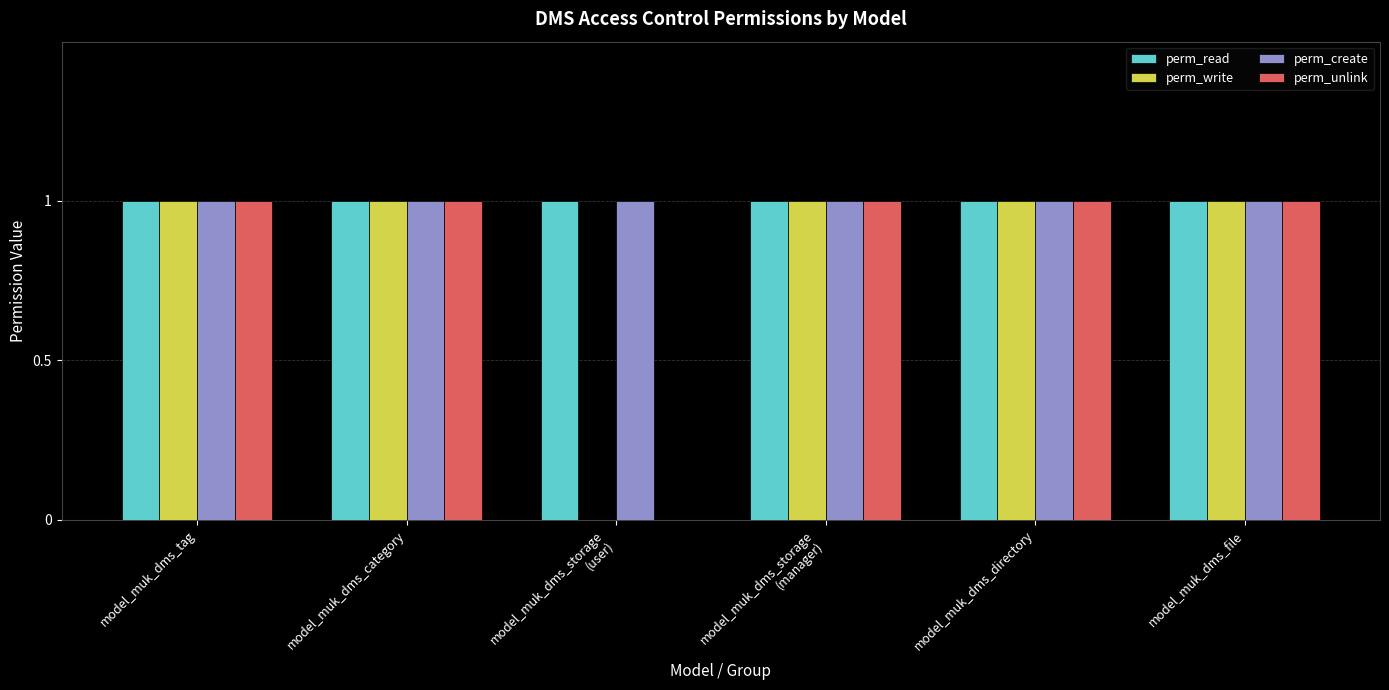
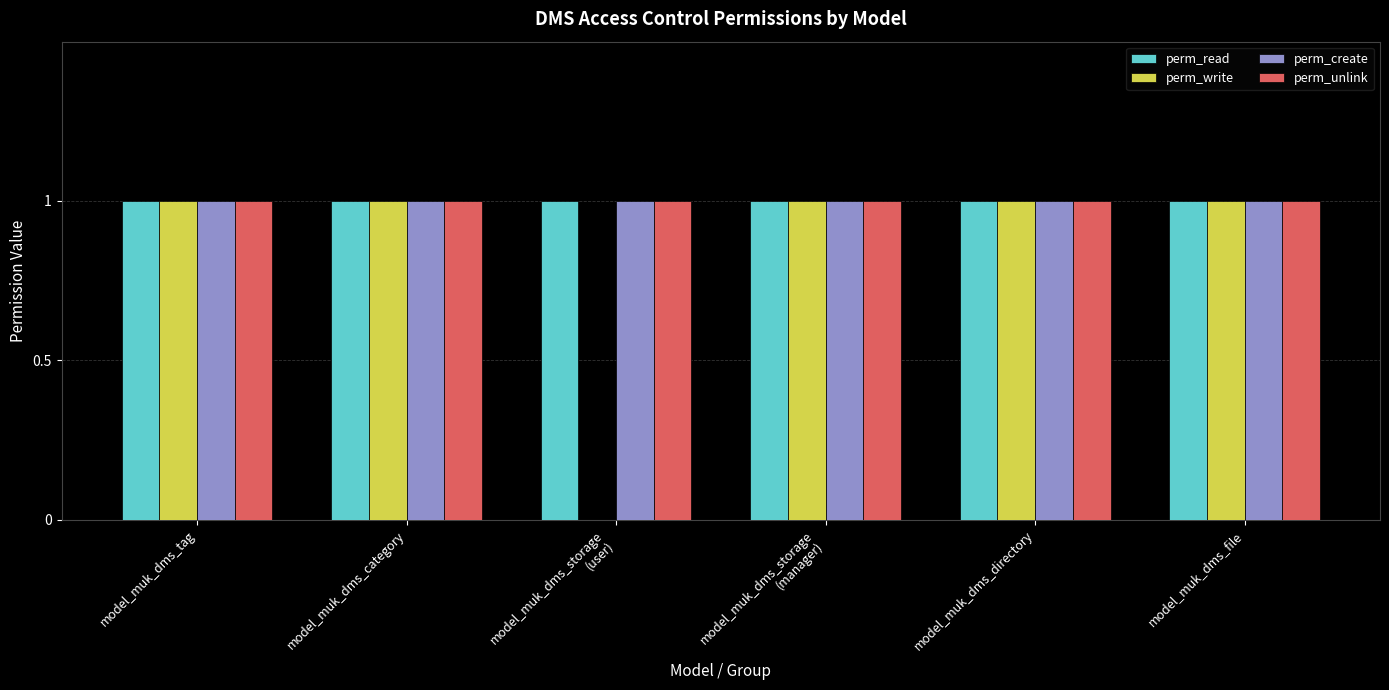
perm_unlink, model_muk_dms_storage (user): 0 -> 1
